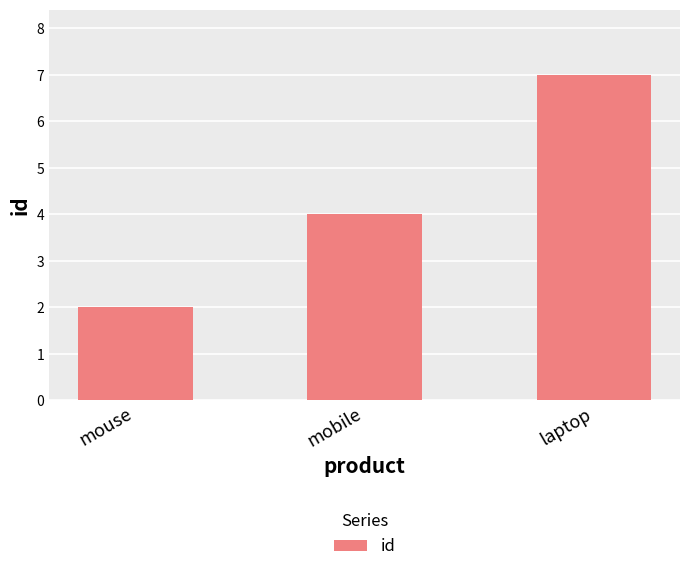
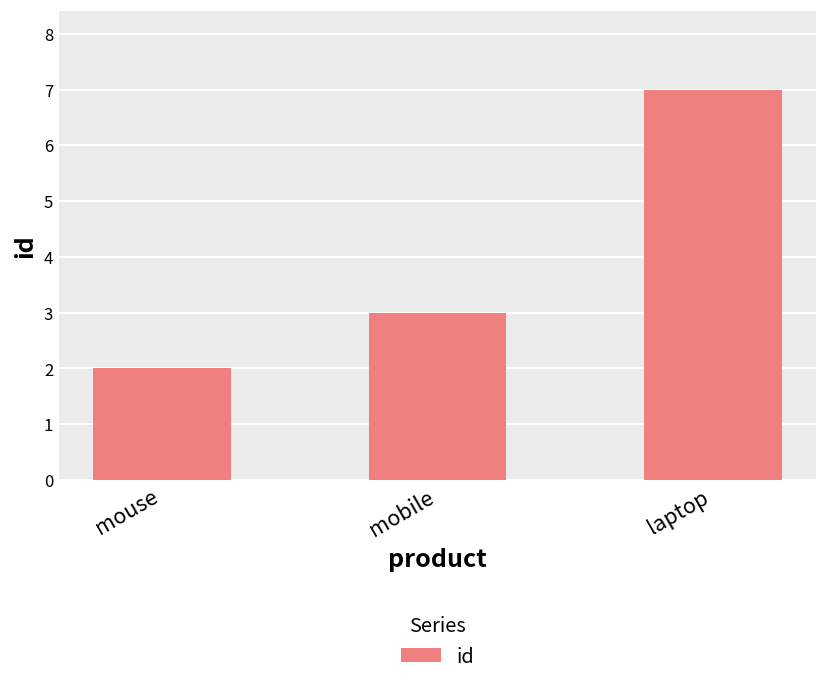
mobile: 4 -> 3
